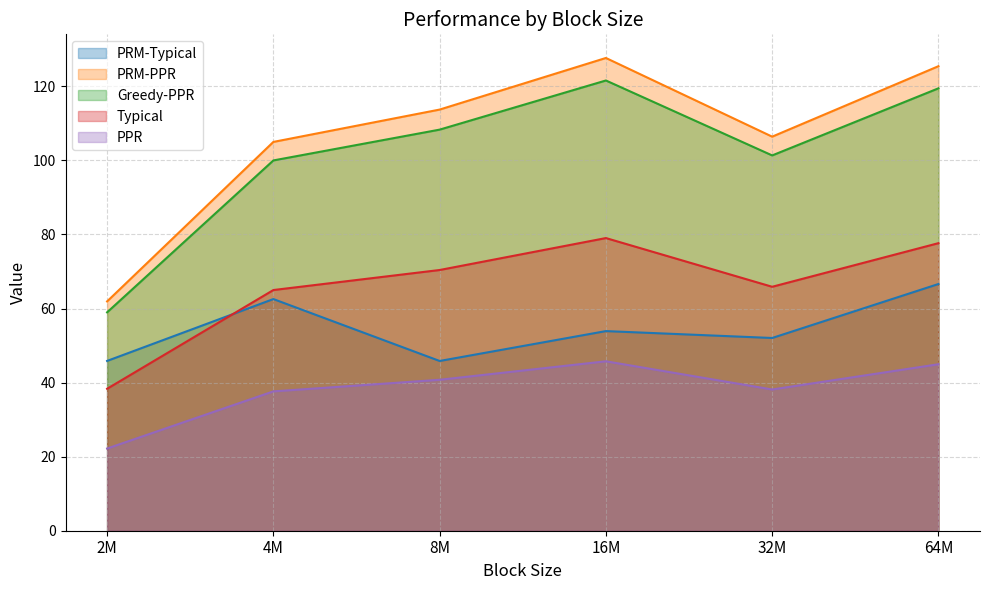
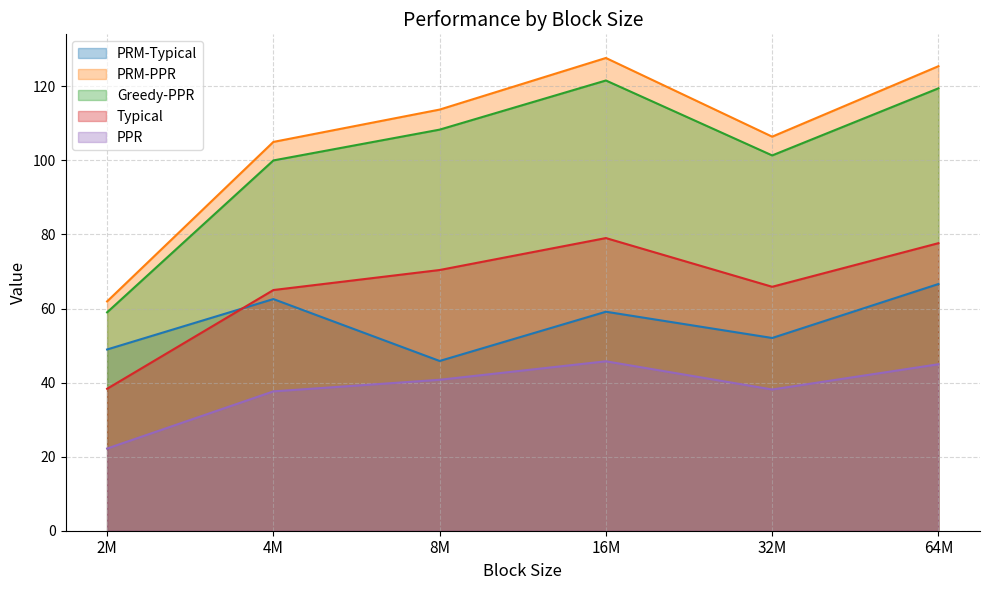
PRM-Typical, 2M: 46 -> 49
PRM-Typical, 16M: 54 -> 59
